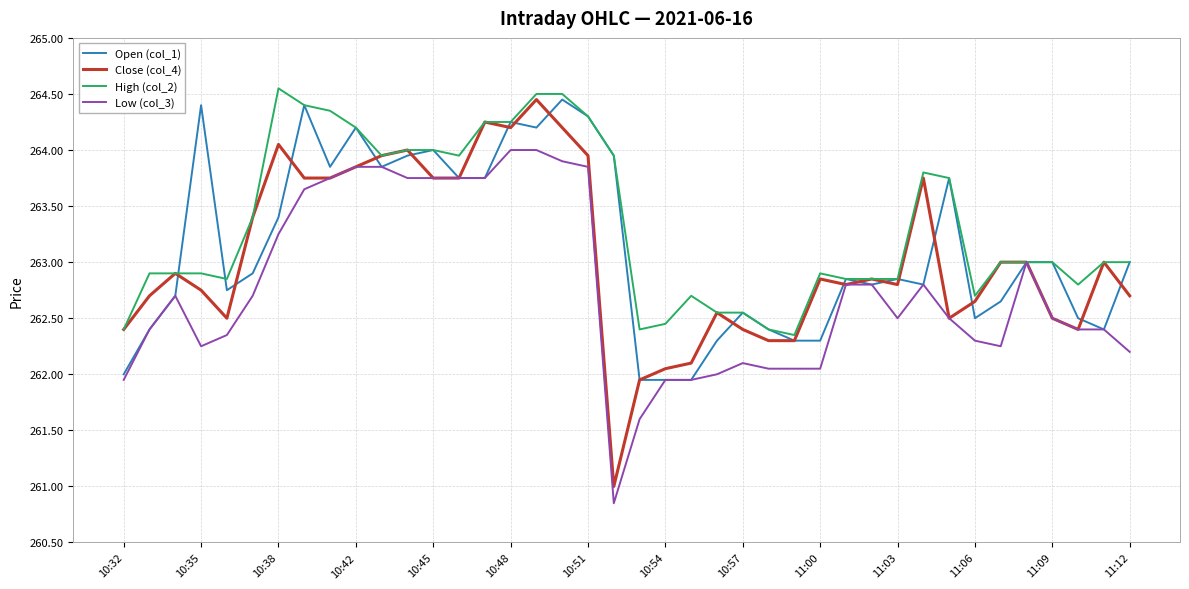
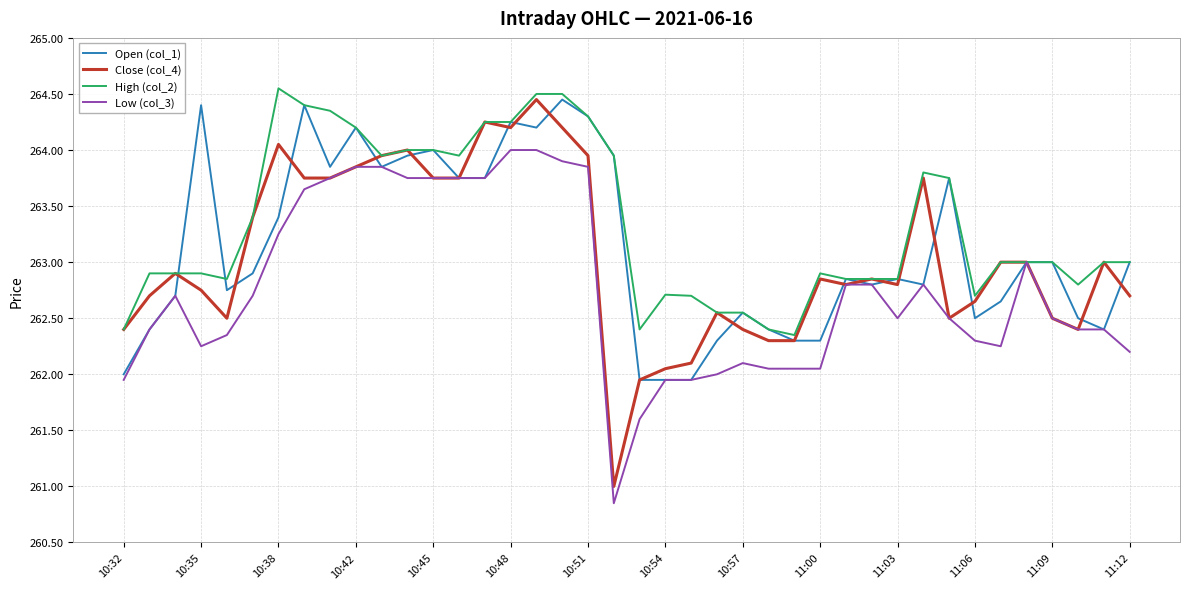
High (col_2), 10:54: 262.45 -> 262.71
